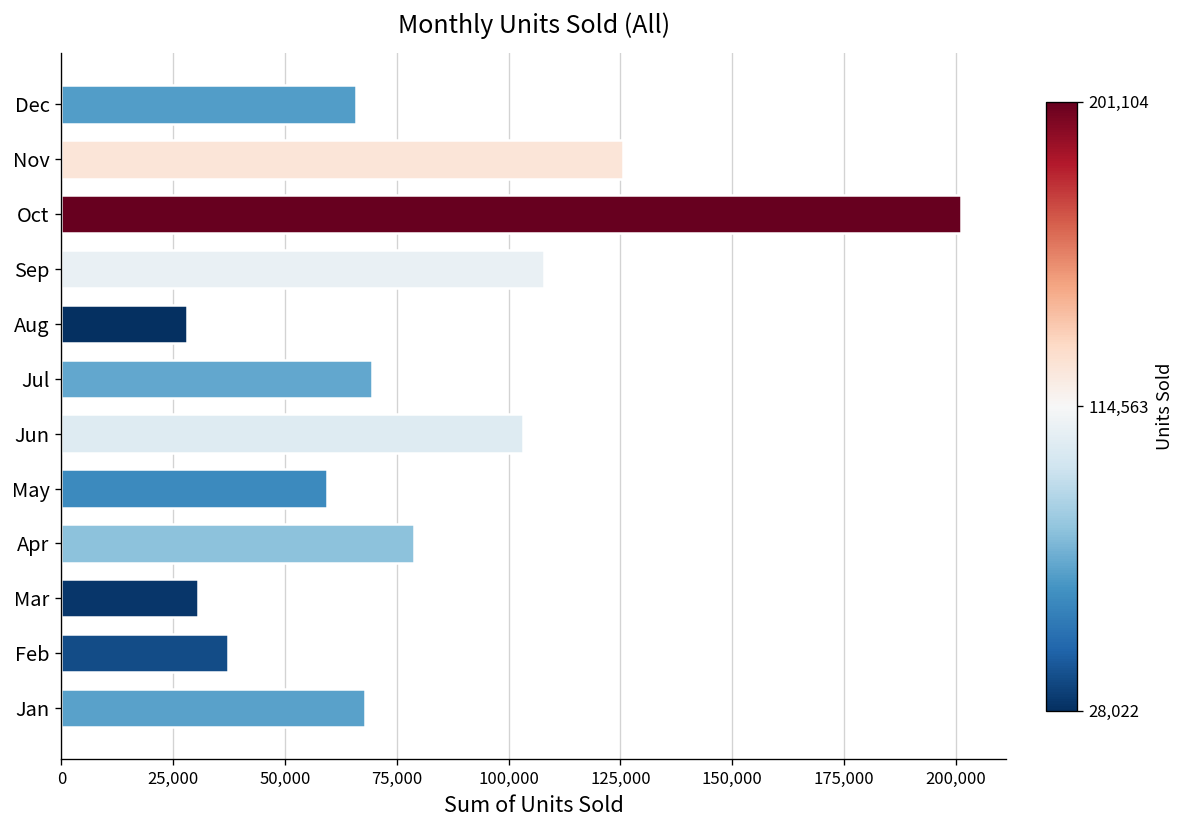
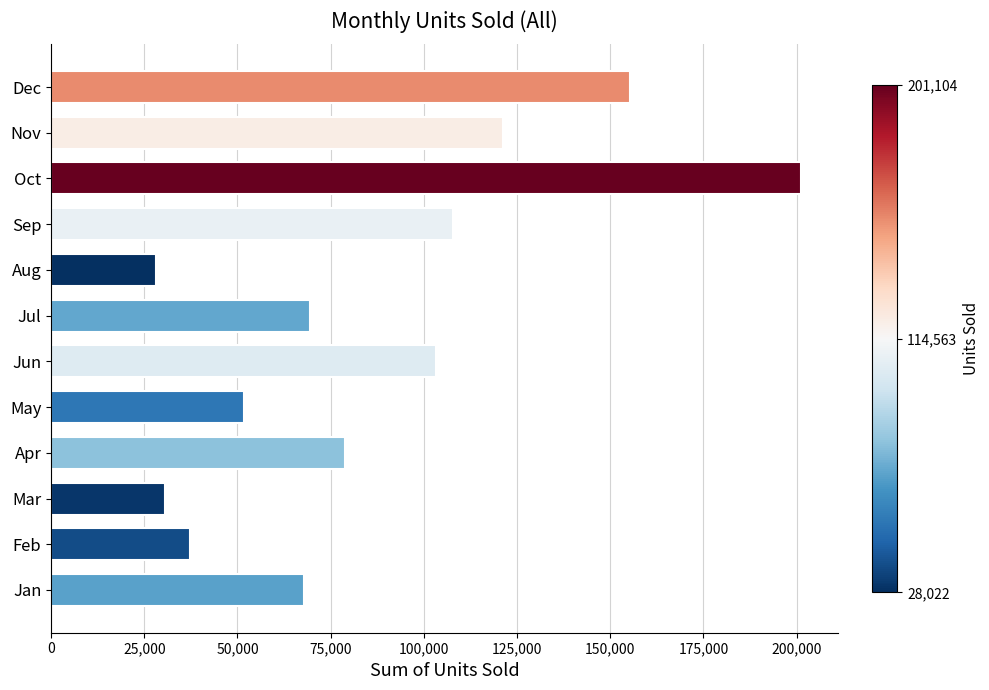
Dec: 66,000 -> 155,000
Nov: 126,000 -> 121,000
May: 59,000 -> 52,000
